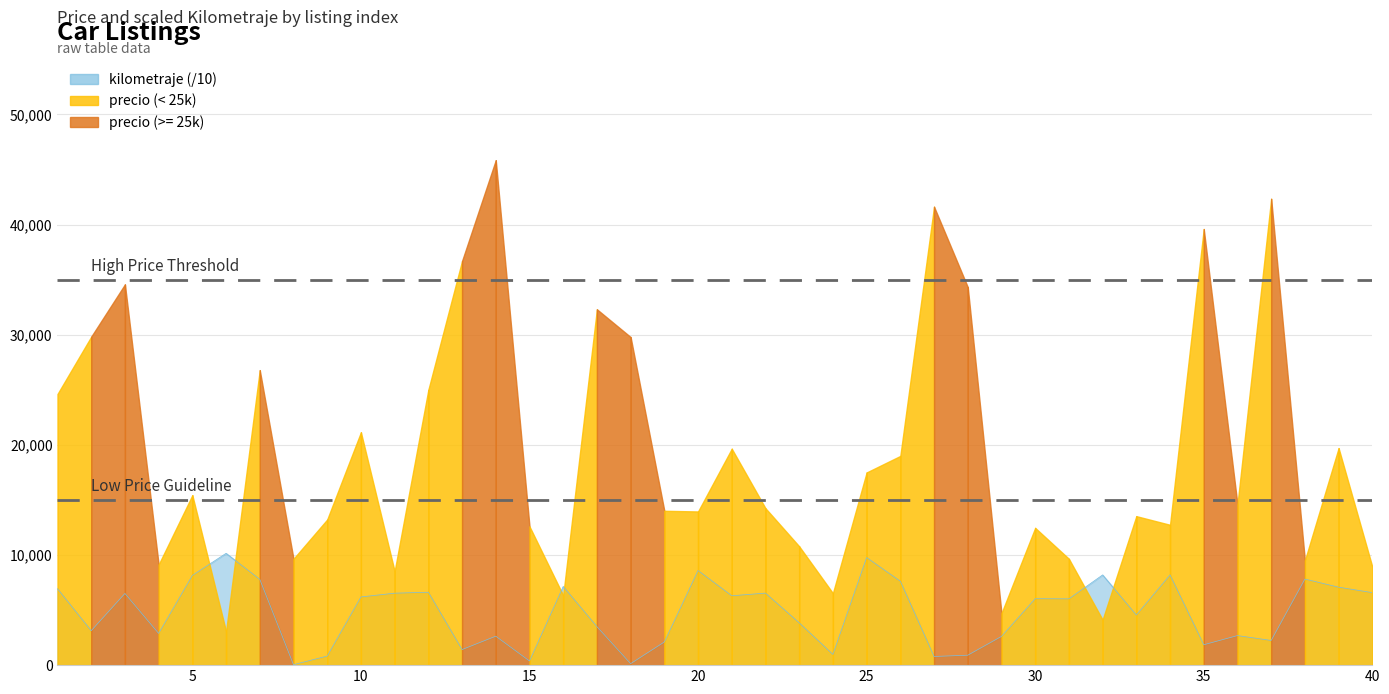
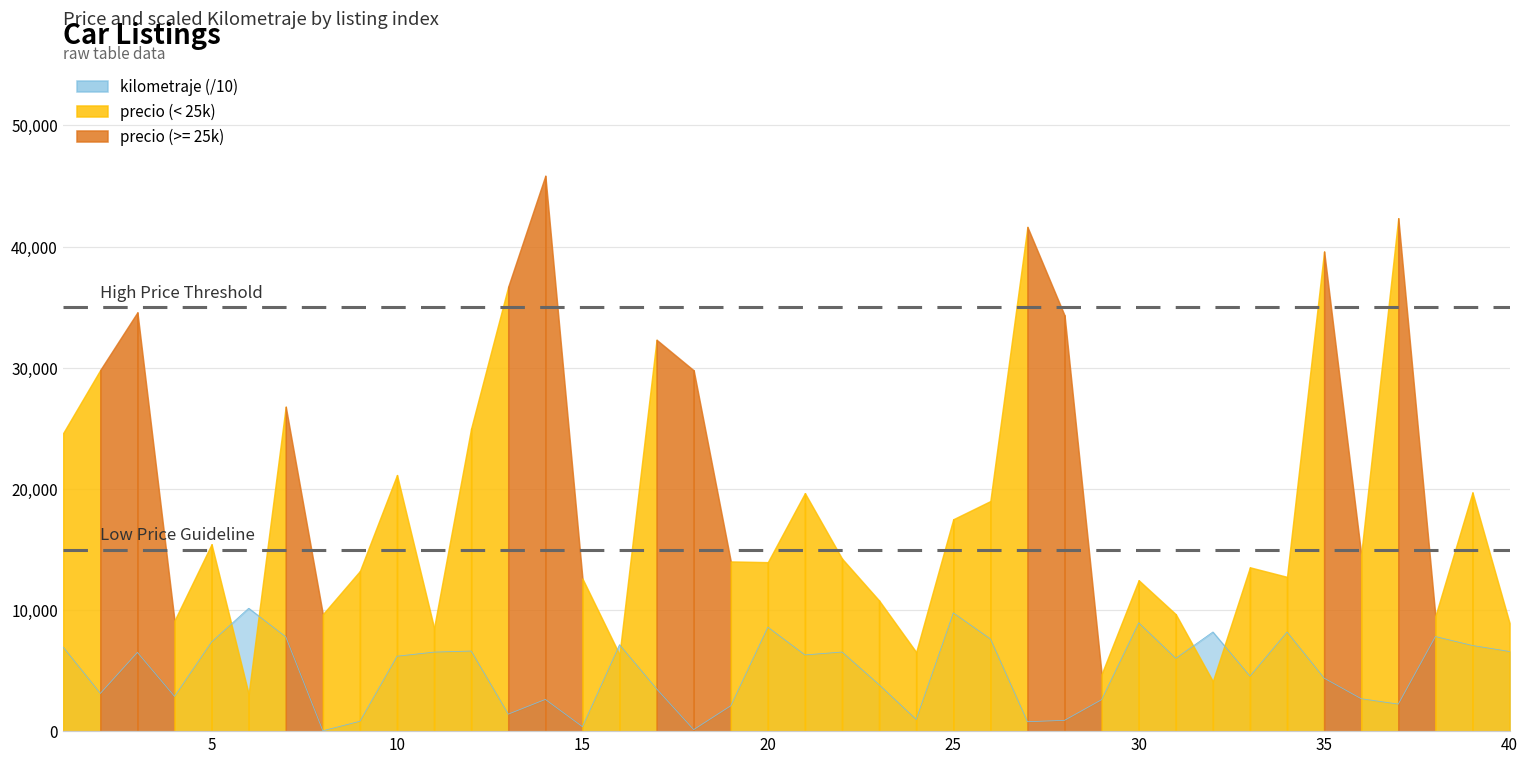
kilometraje (/10), 5: 8,100 -> 7,400
kilometraje (/10), 30: 6,000 -> 9,000
kilometraje (/10), 35: 1,900 -> 4,400
